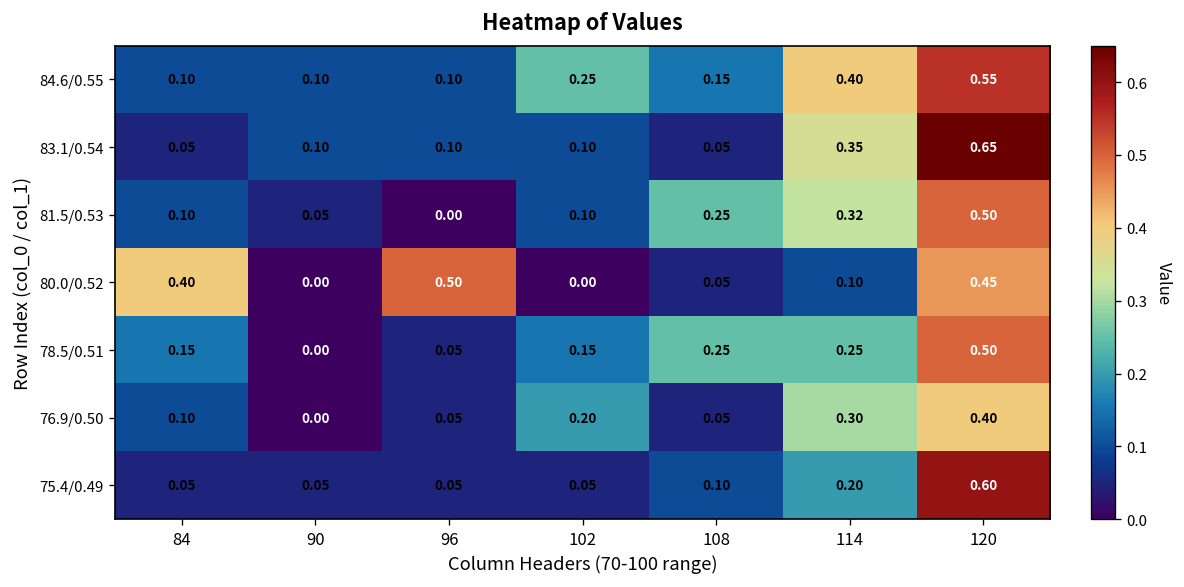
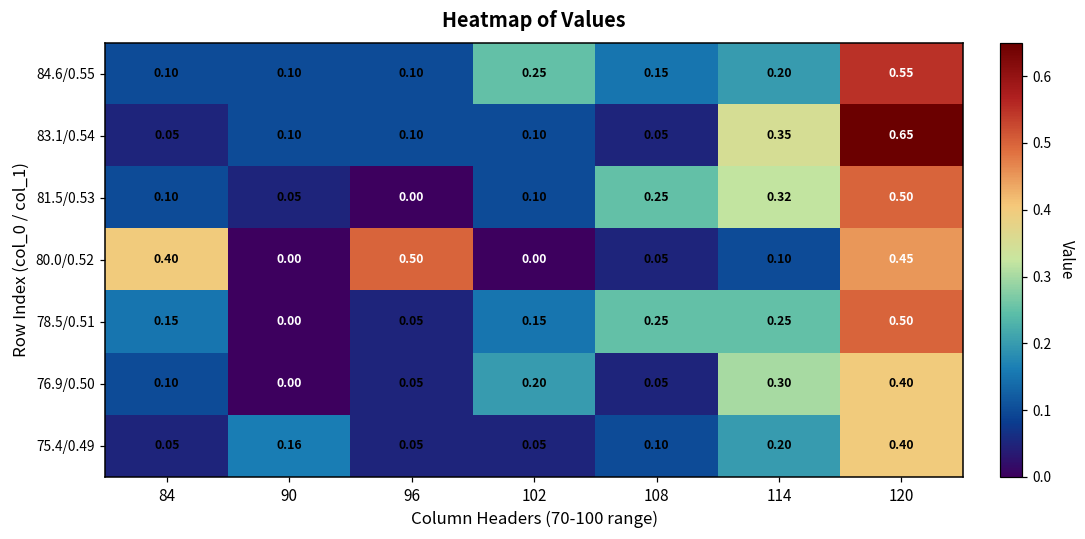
84.6/0.55, 114: 0.40 -> 0.20
75.4/0.49, 90: 0.05 -> 0.16
75.4/0.49, 120: 0.60 -> 0.40
